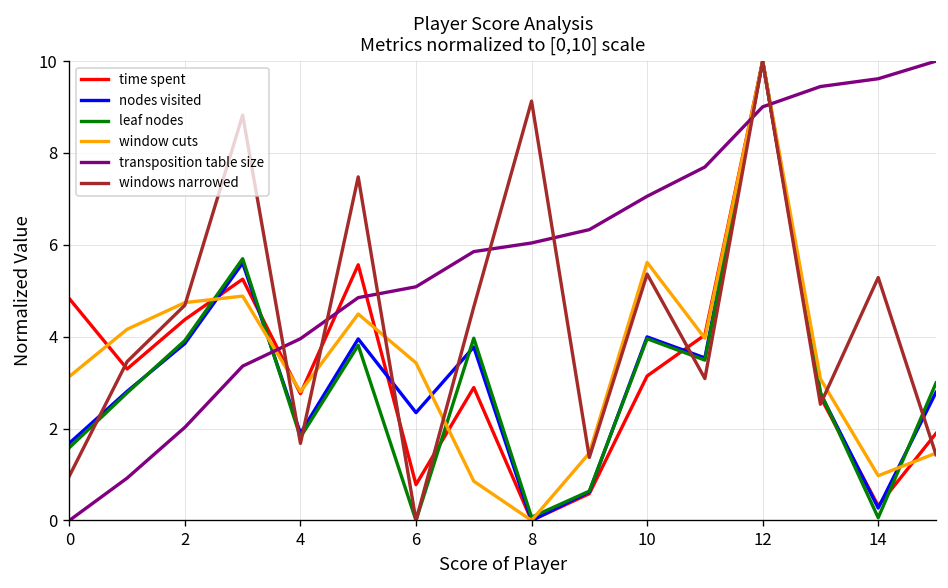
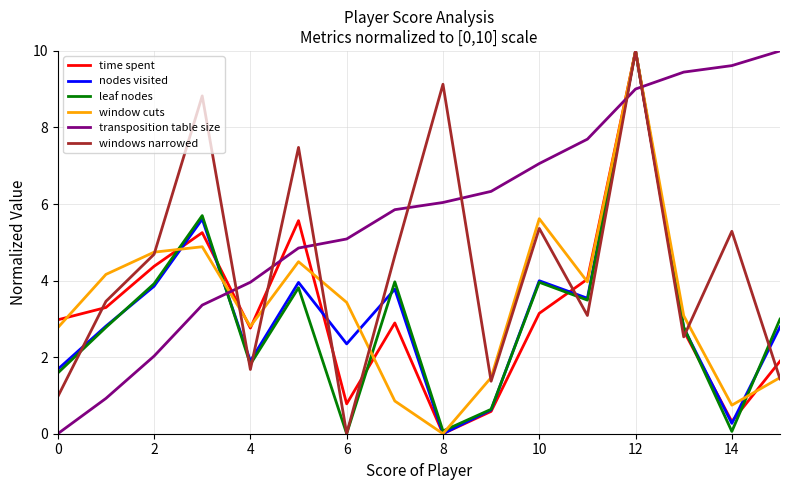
time spent, 0: 4.8 -> 3.0
window cuts, 0: 3.1 -> 2.8
window cuts, 14: 1.0 -> 0.7
